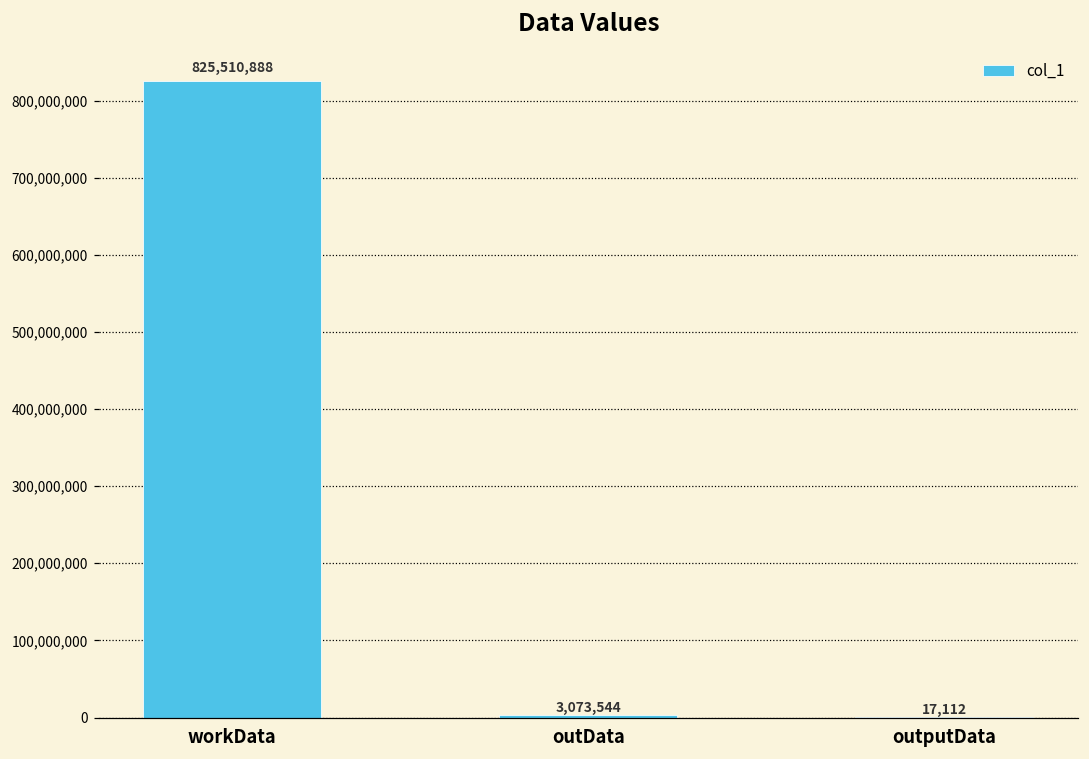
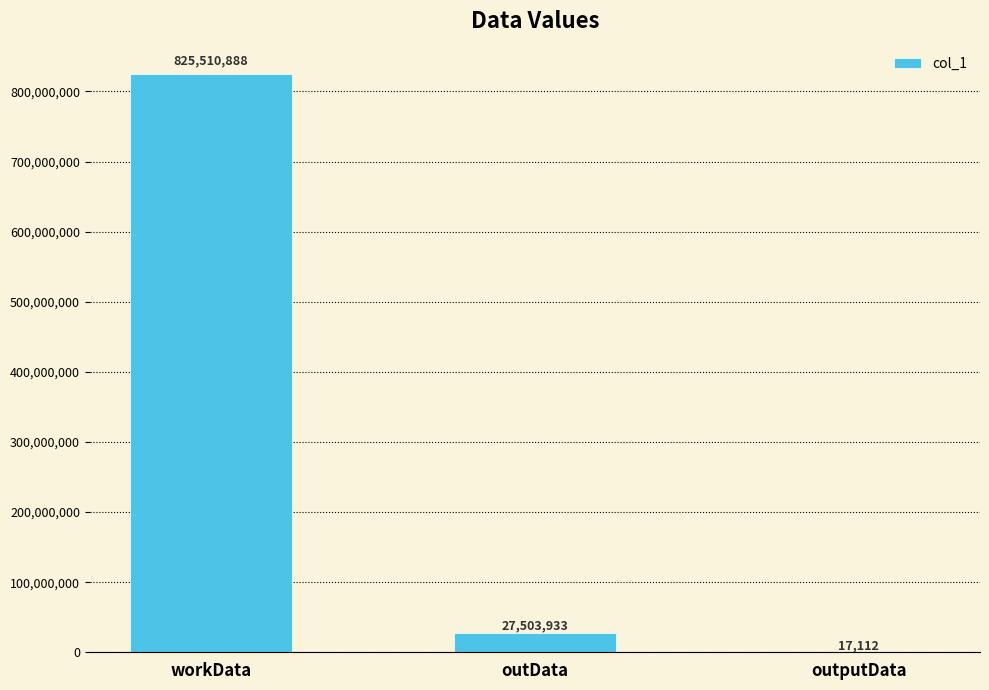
outData: 3,073,544 -> 27,503,933
